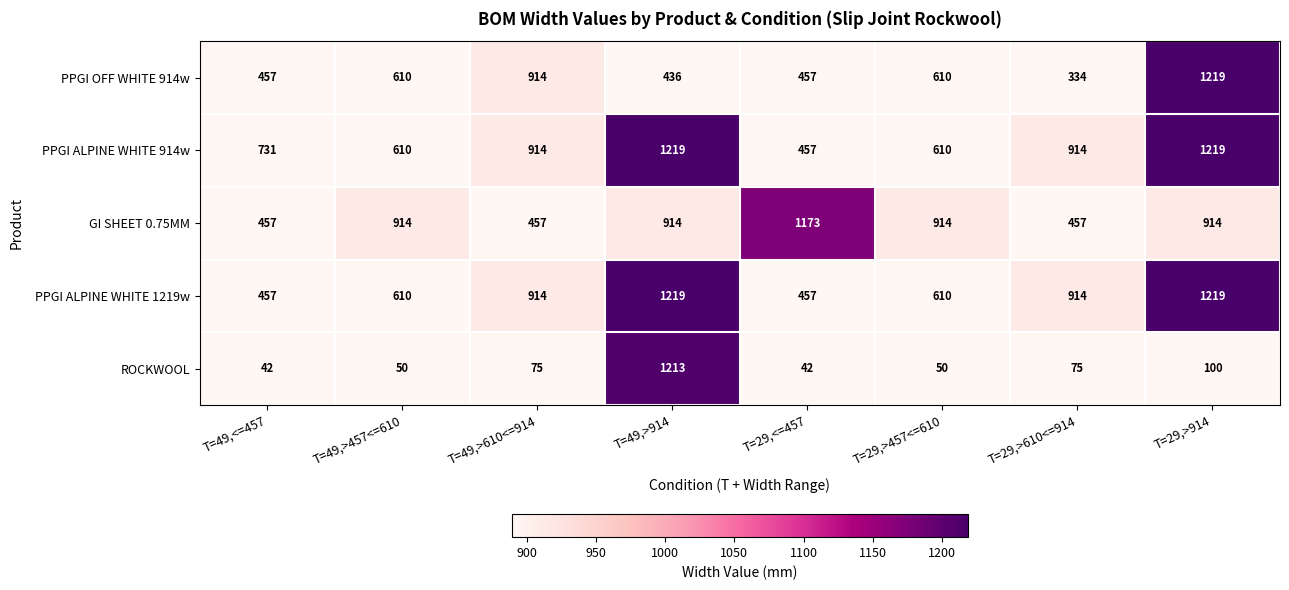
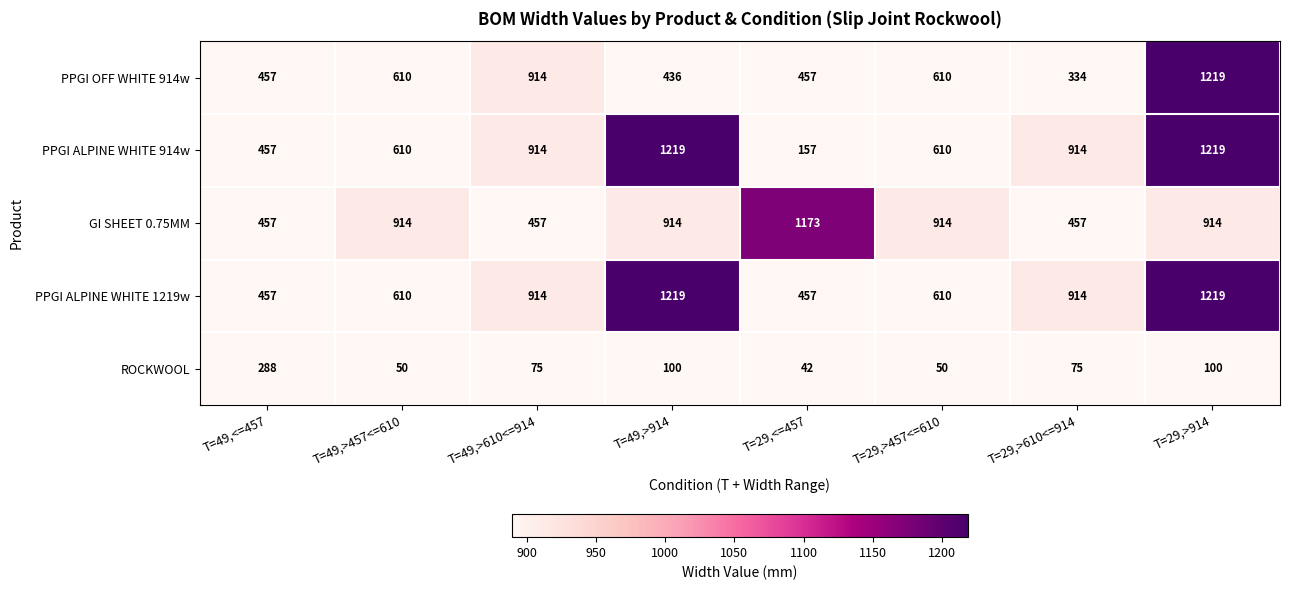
PPGI ALPINE WHITE 914w, T=49,<=457: 731 -> 457
PPGI ALPINE WHITE 914w, T=29,<=457: 457 -> 157
ROCKWOOL, T=49,<=457: 42 -> 288
ROCKWOOL, T=49,>914: 1213 -> 100
